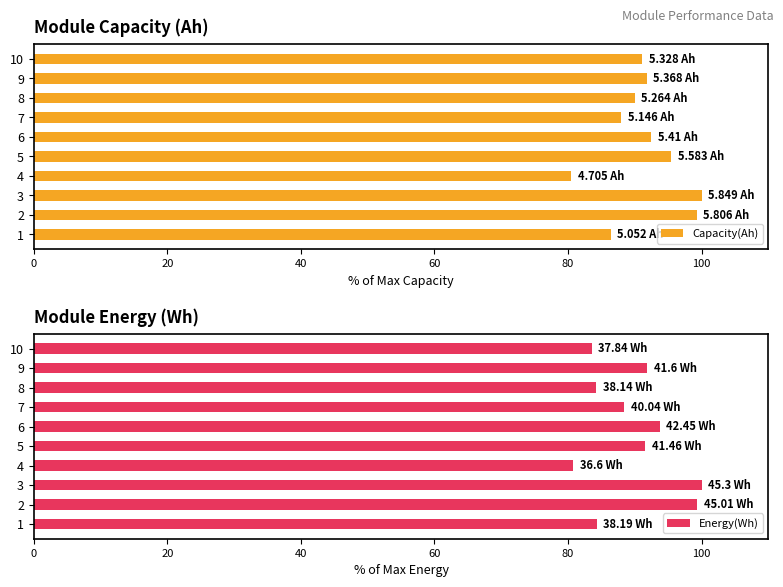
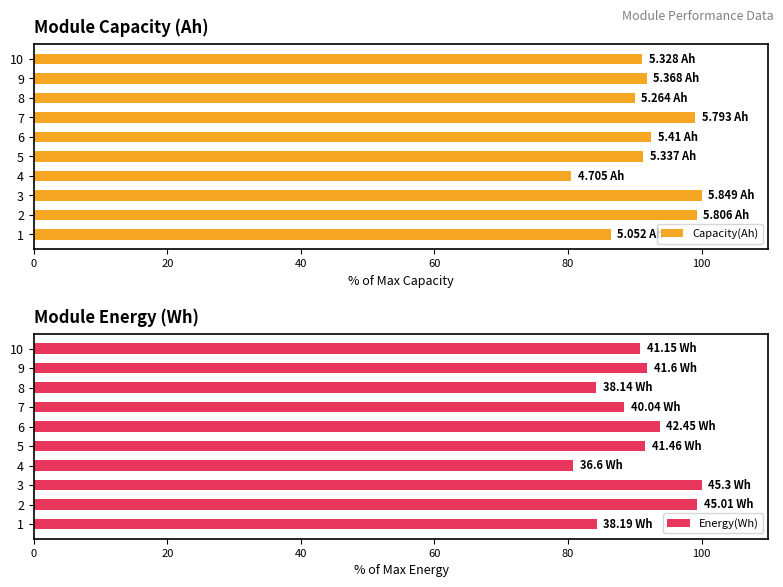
Module Capacity (Ah), 7: 5.146 -> 5.793
Module Capacity (Ah), 5: 5.583 -> 5.337
Module Energy (Wh), 10: 37.84 -> 41.15
